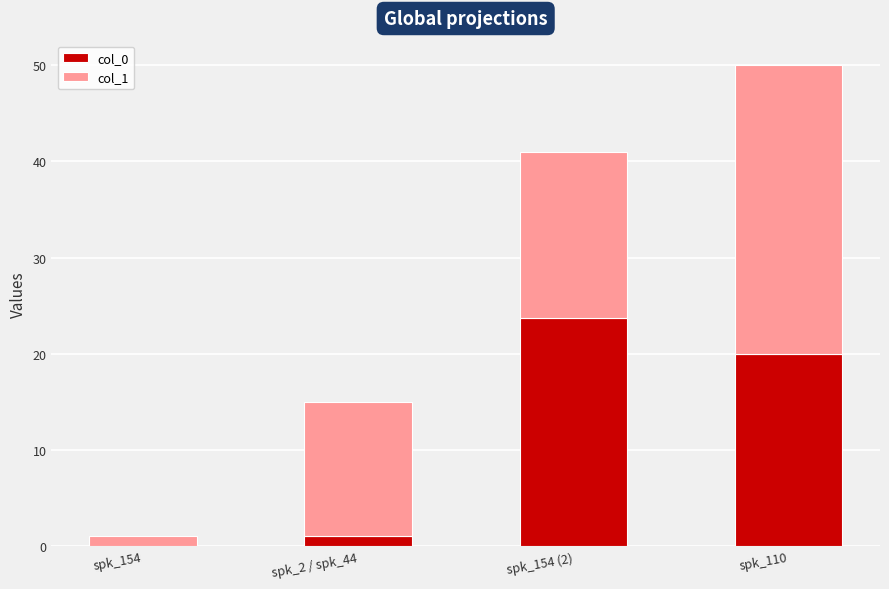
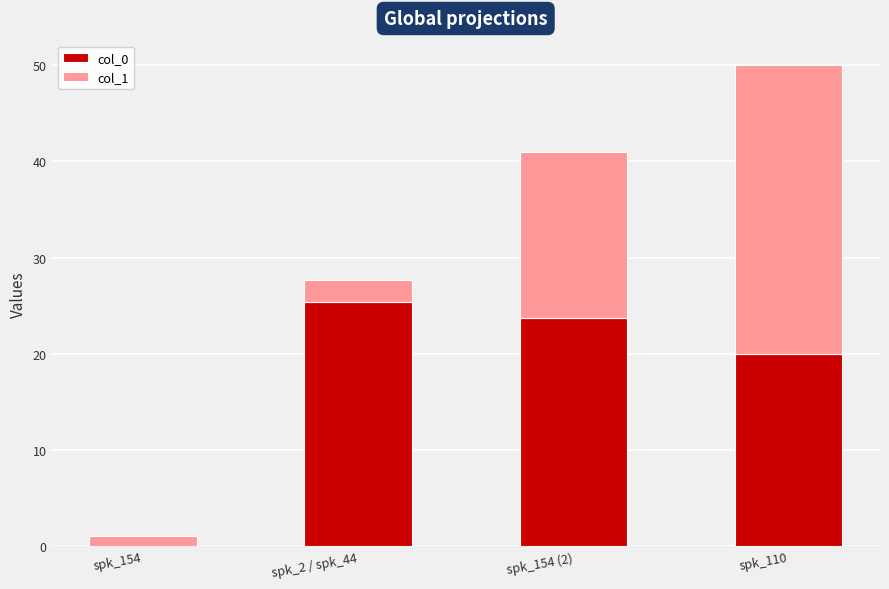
col_0, spk_2 / spk_44: 1 -> 25
col_1, spk_2 / spk_44: 14 -> 2
